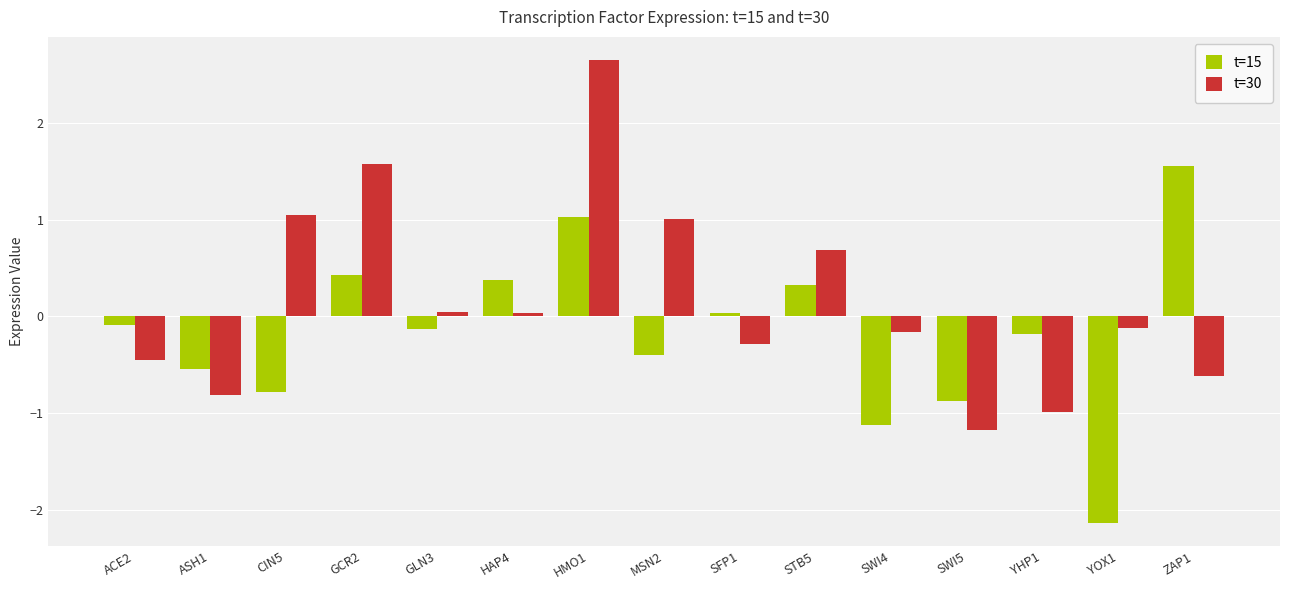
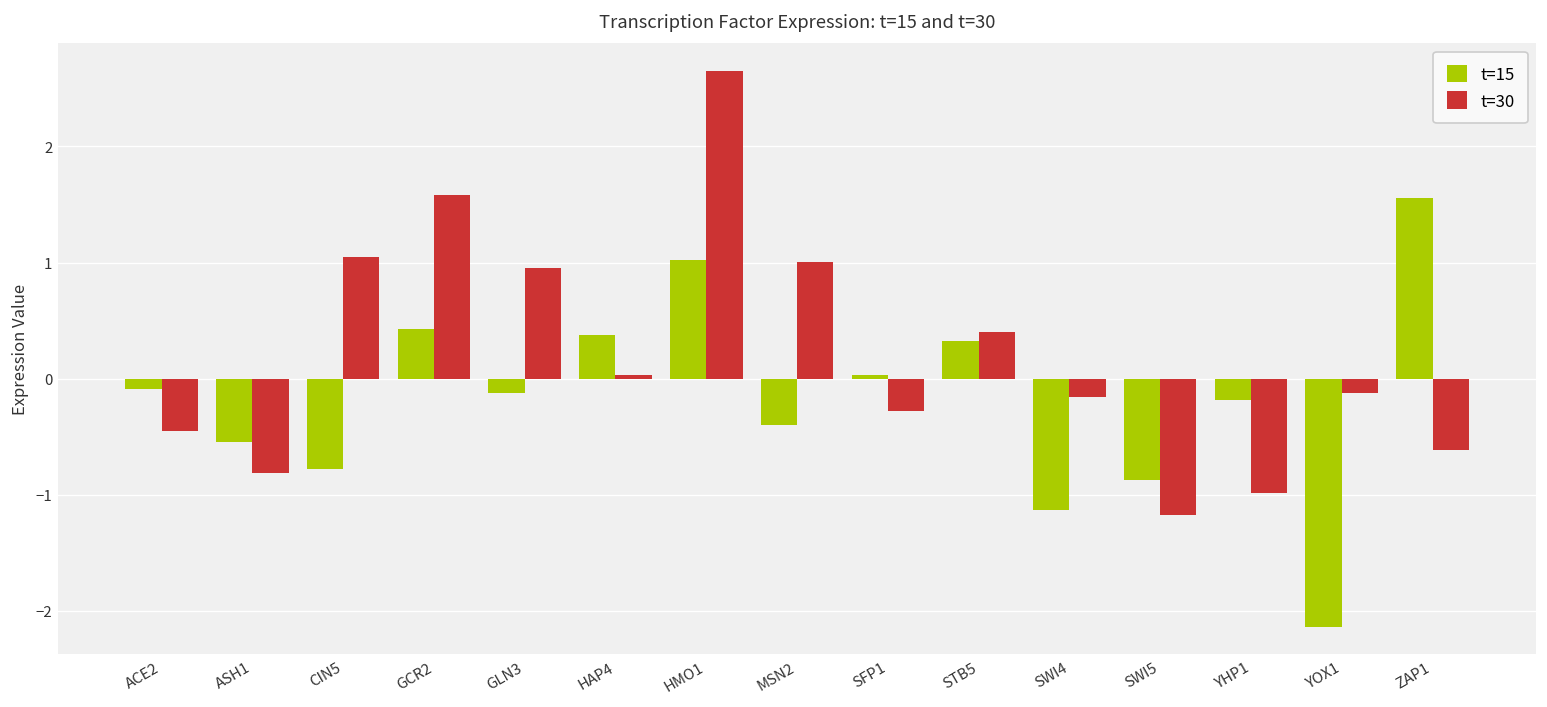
t=30, GLN3: 0.0 -> 0.9
t=30, STB5: 0.7 -> 0.4
